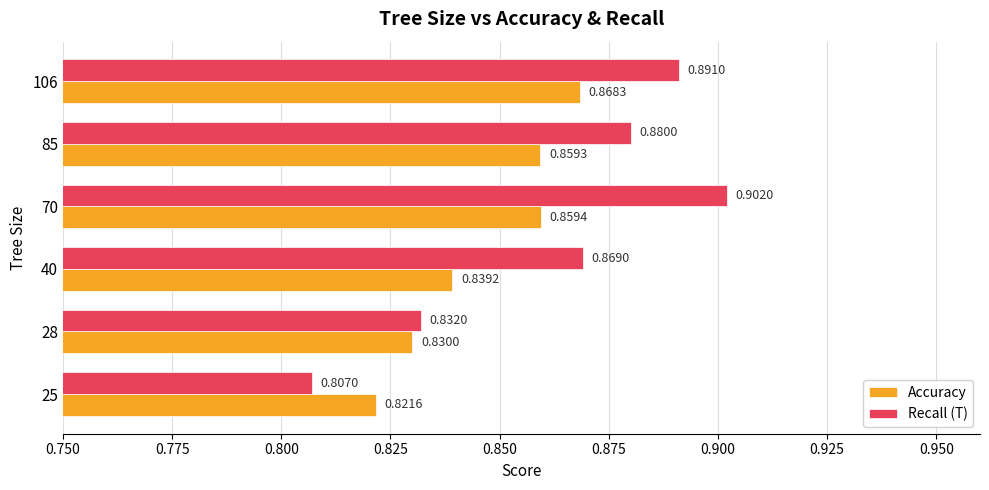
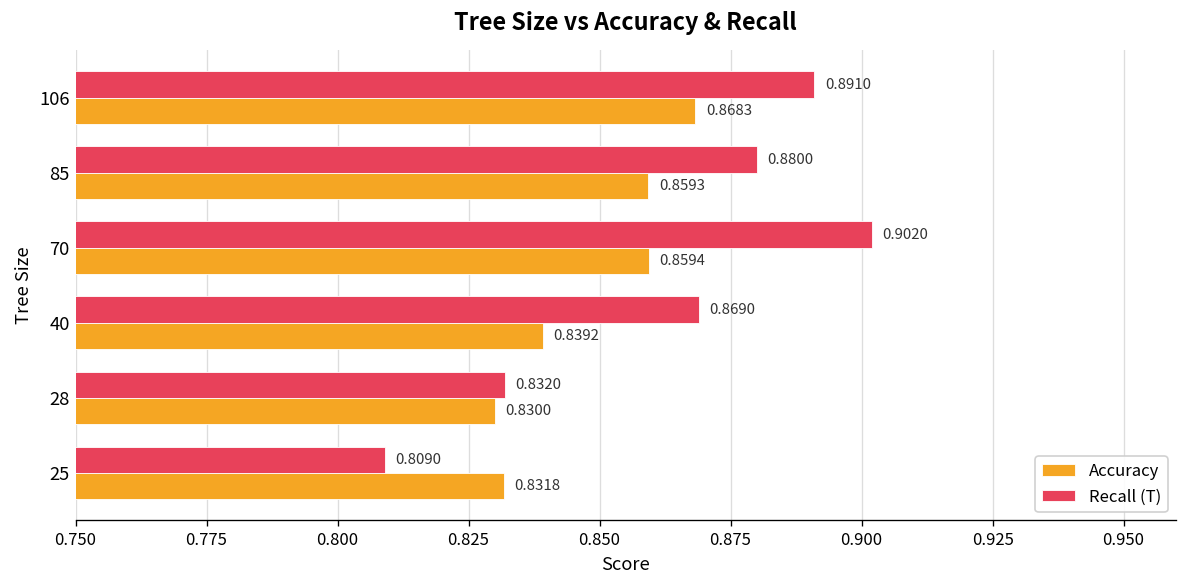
Recall (T), 25: 0.8070 -> 0.8090
Accuracy, 25: 0.8216 -> 0.8318
